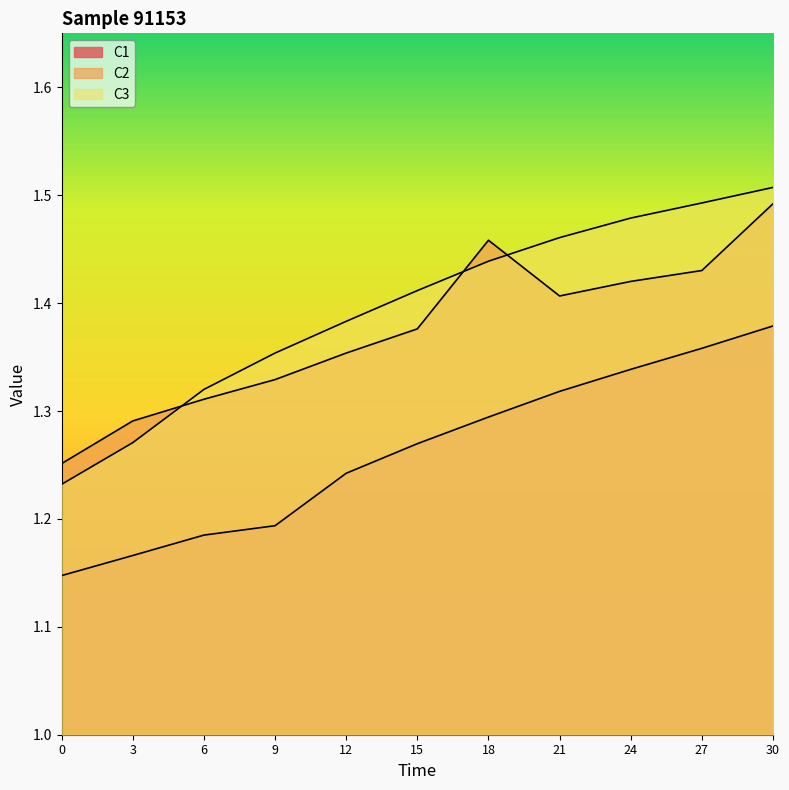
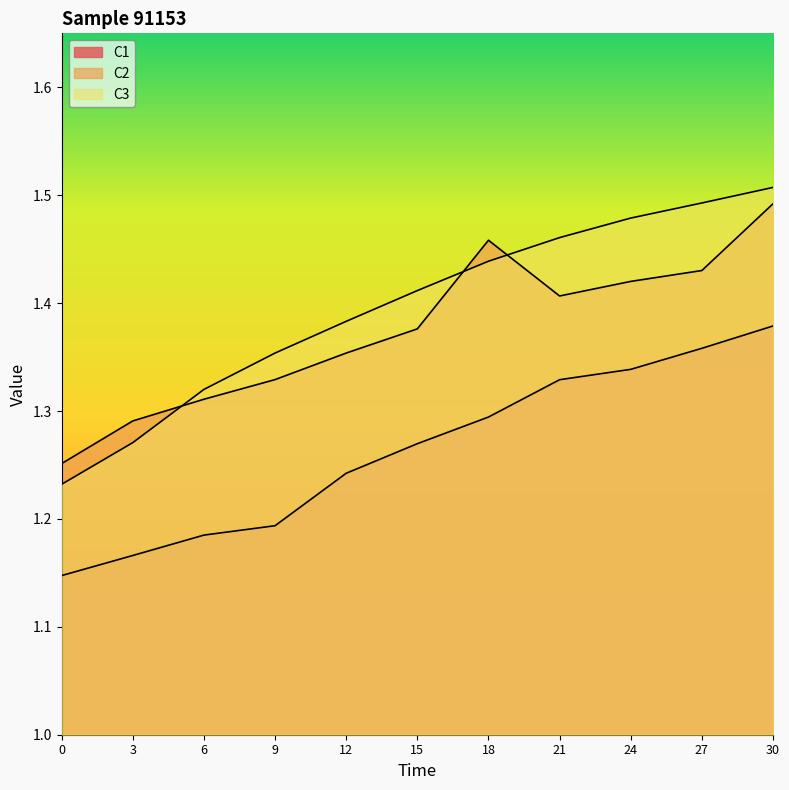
C1, 21: 1.318 -> 1.329
